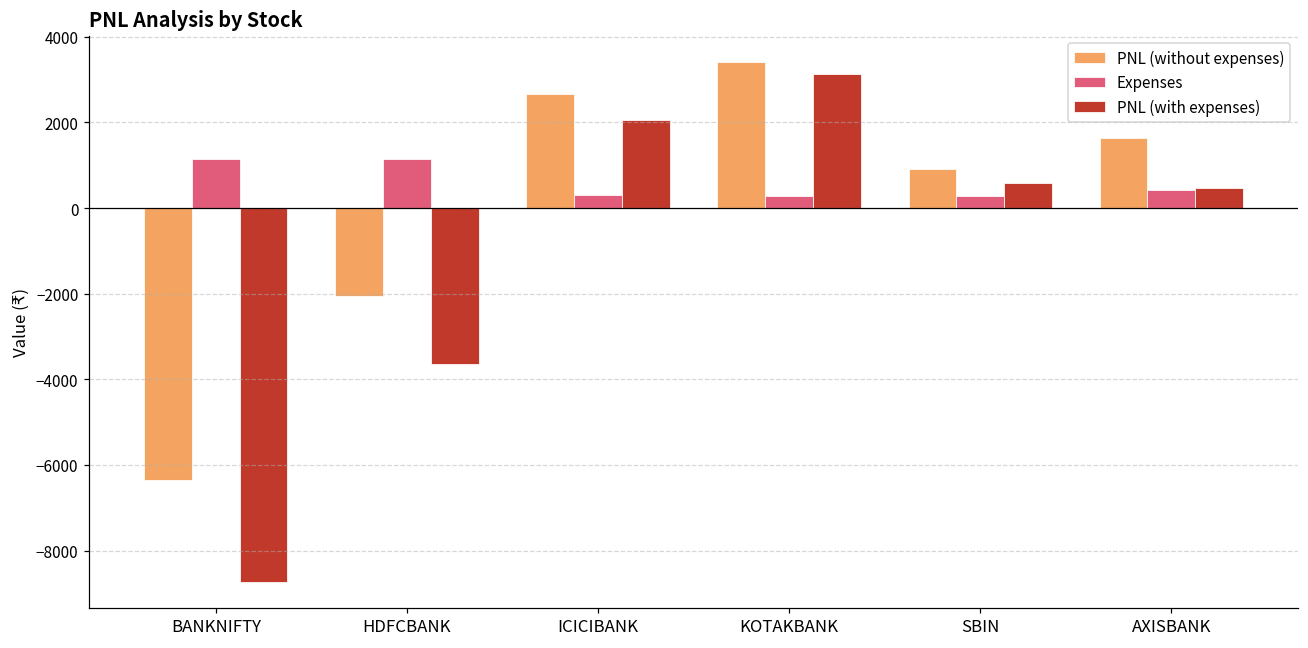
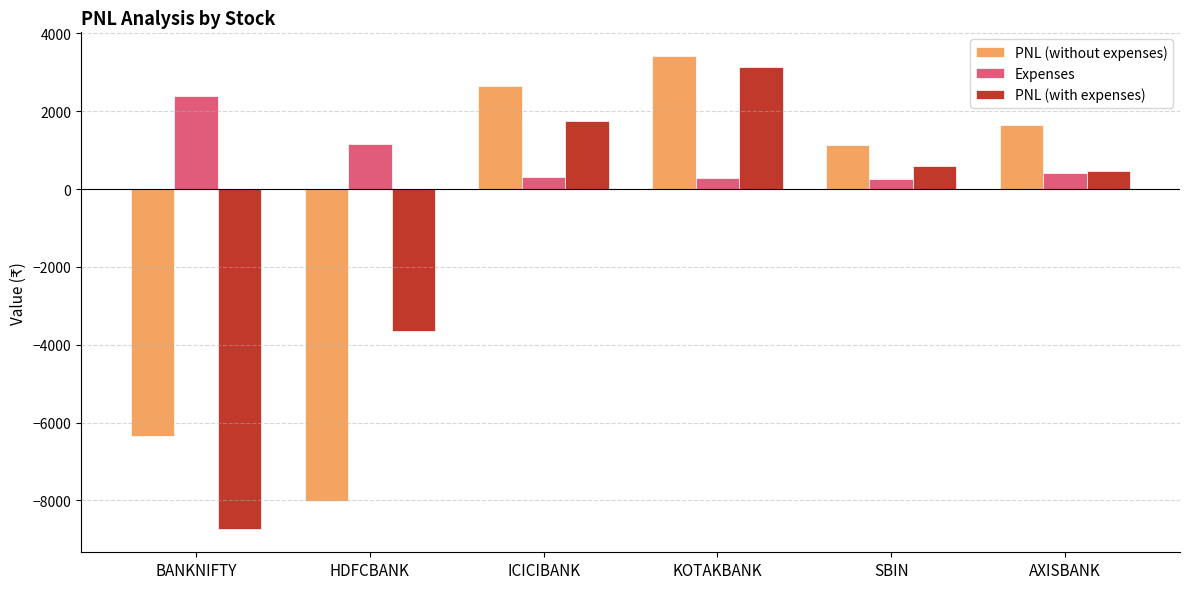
Expenses, BANKNIFTY: 1200 -> 2400
PNL (without expenses), HDFCBANK: -2100 -> -8000
PNL (with expenses), ICICIBANK: 2100 -> 1800
PNL (without expenses), SBIN: 900 -> 1100
